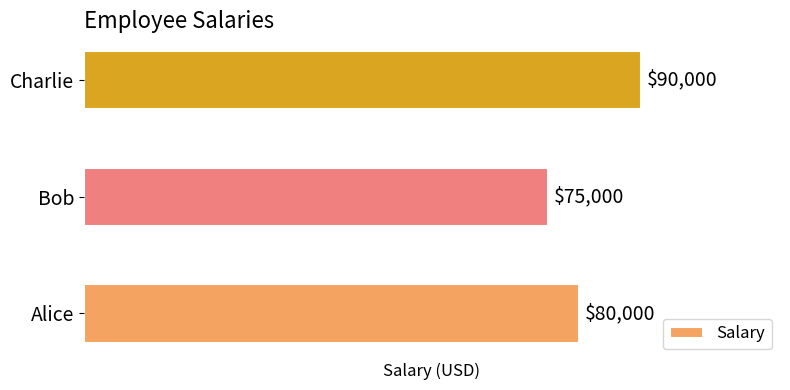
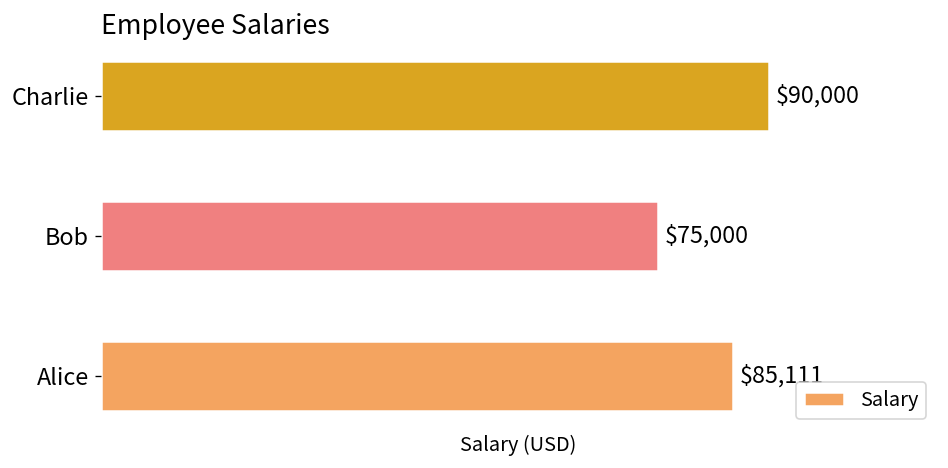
Alice: $80,000 -> $85,111
